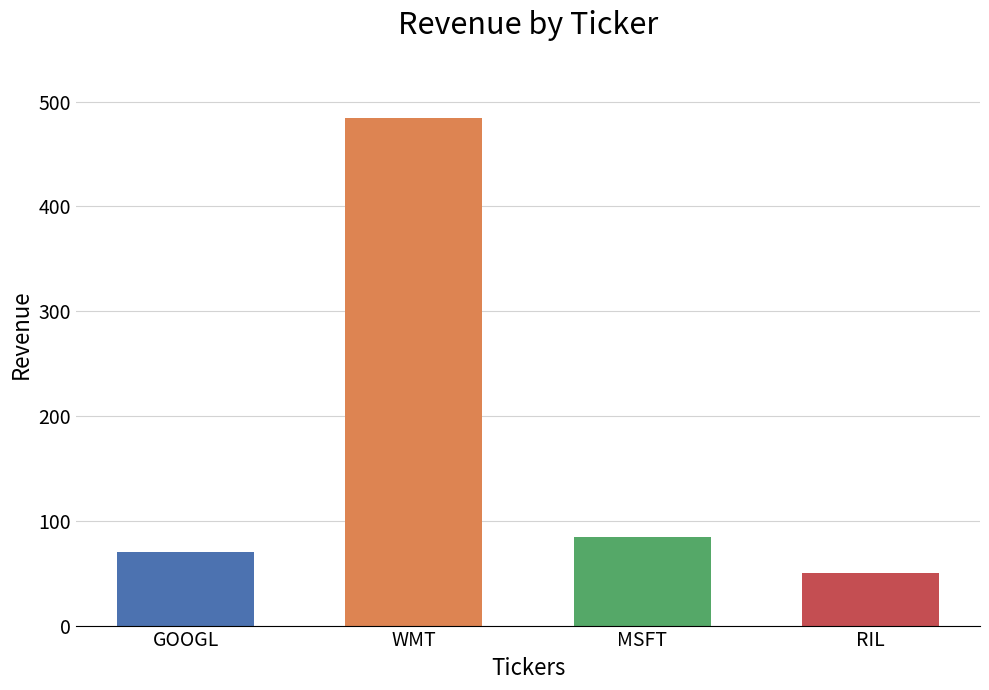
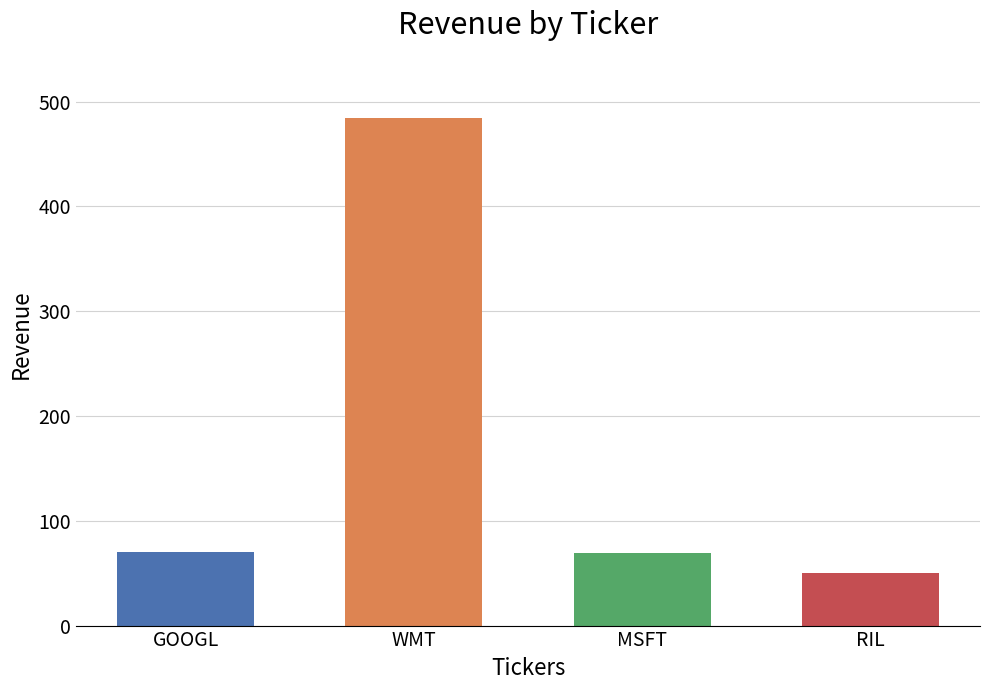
MSFT: 85 -> 69
